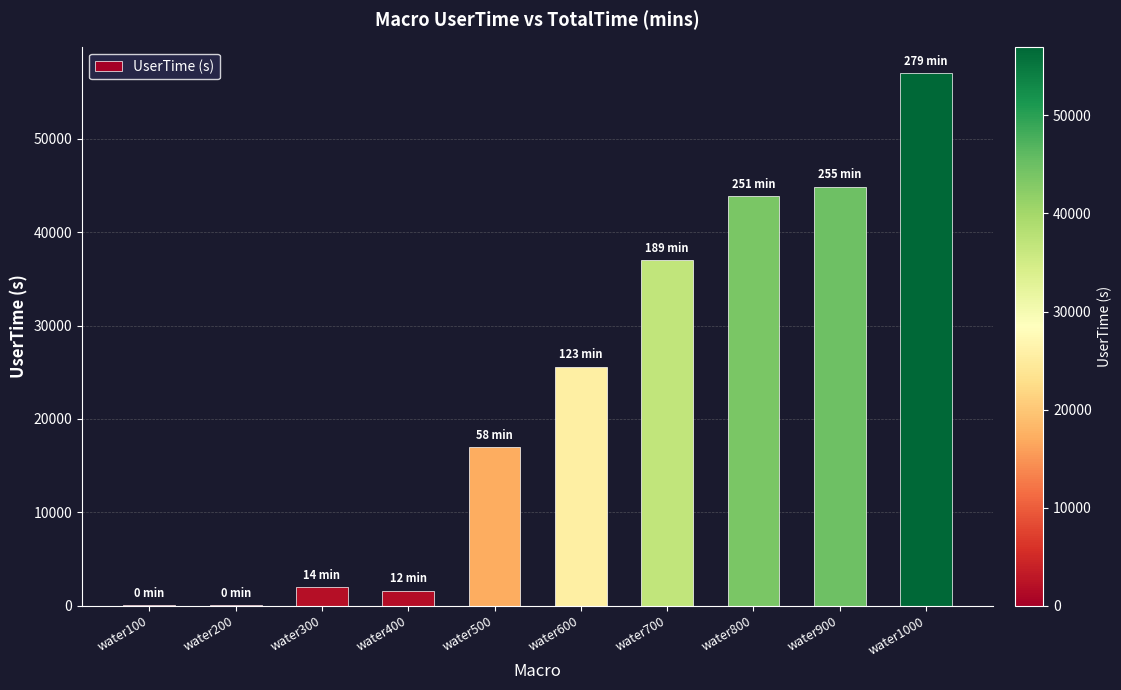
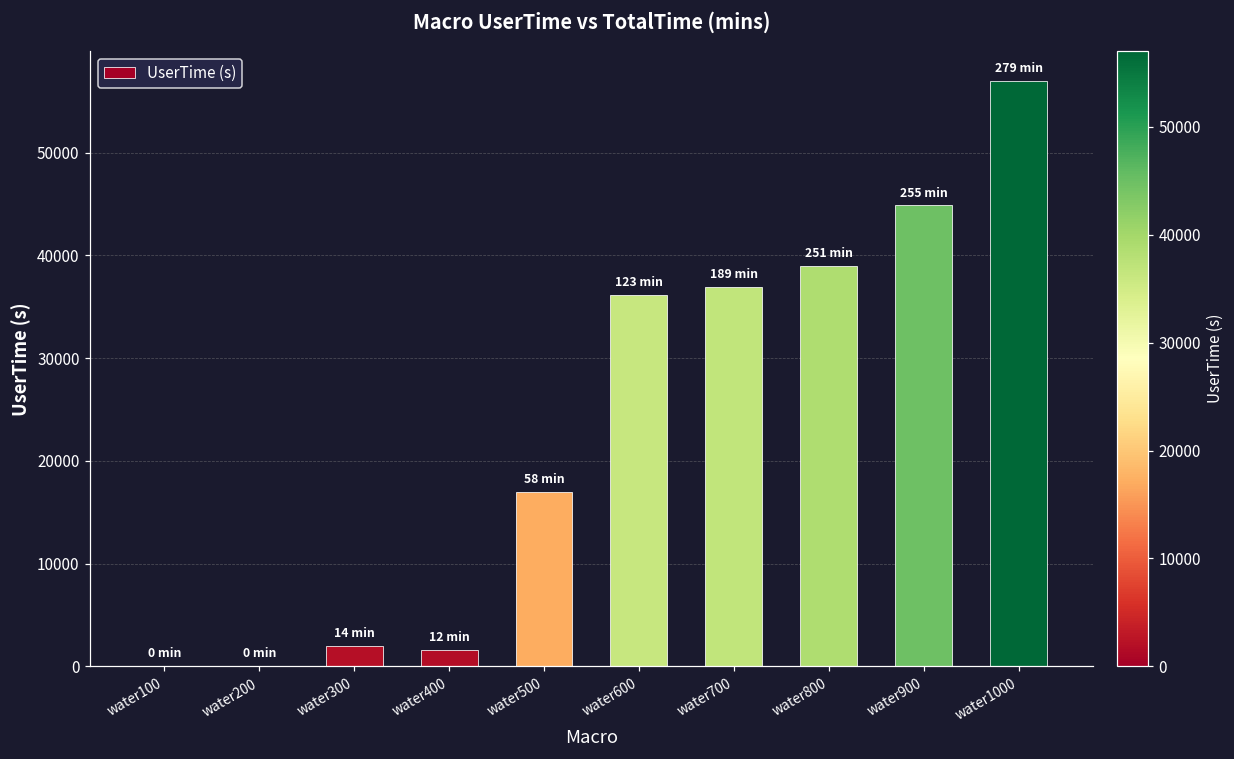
water600: 26000 -> 36000
water800: 44000 -> 39000
